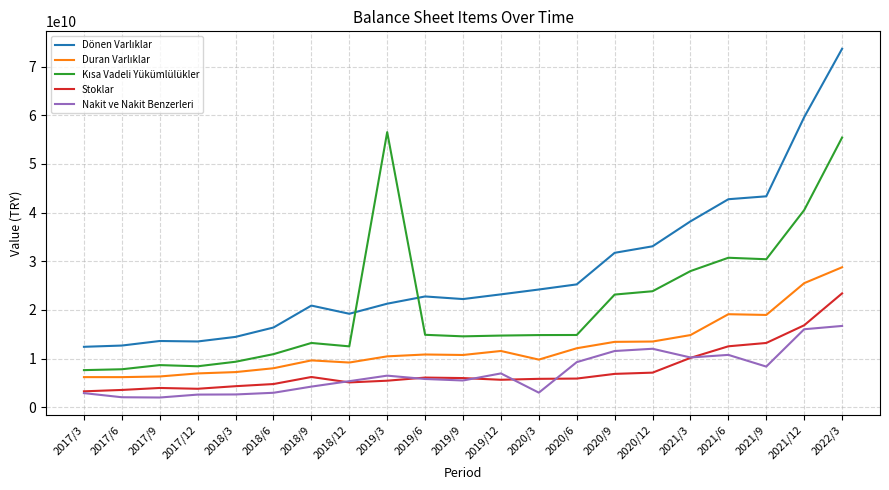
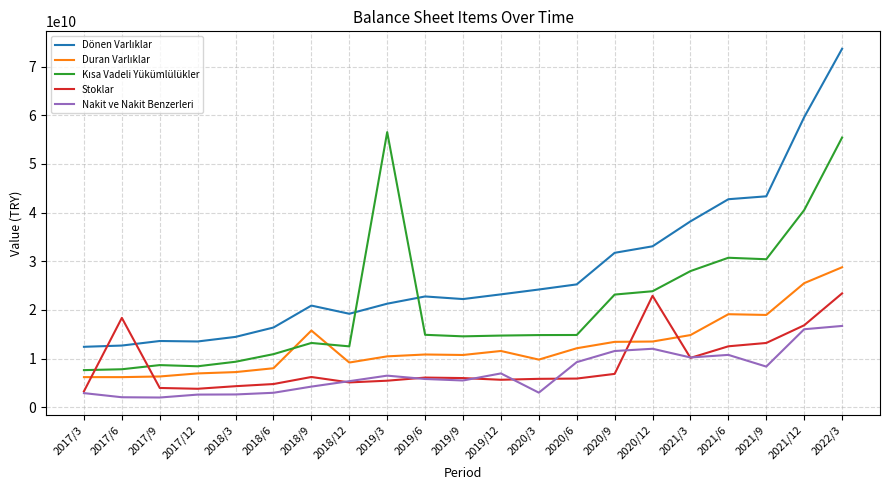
Stoklar, 2017/6: 4000000000 -> 18000000000
Duran Varlıklar, 2018/9: 10000000000 -> 16000000000
Stoklar, 2020/12: 7000000000 -> 23000000000
